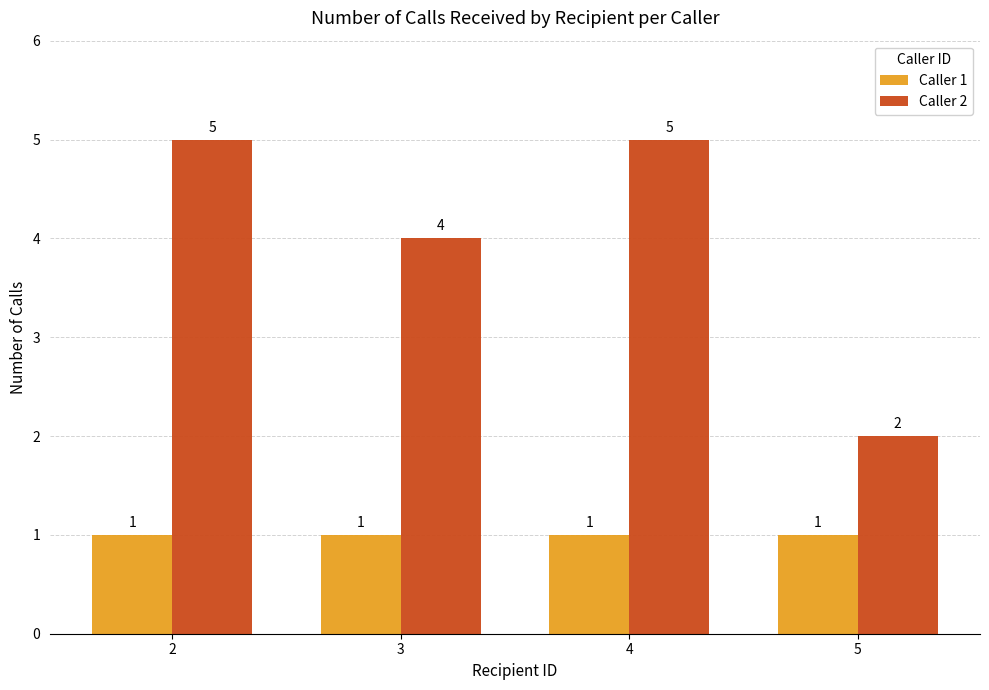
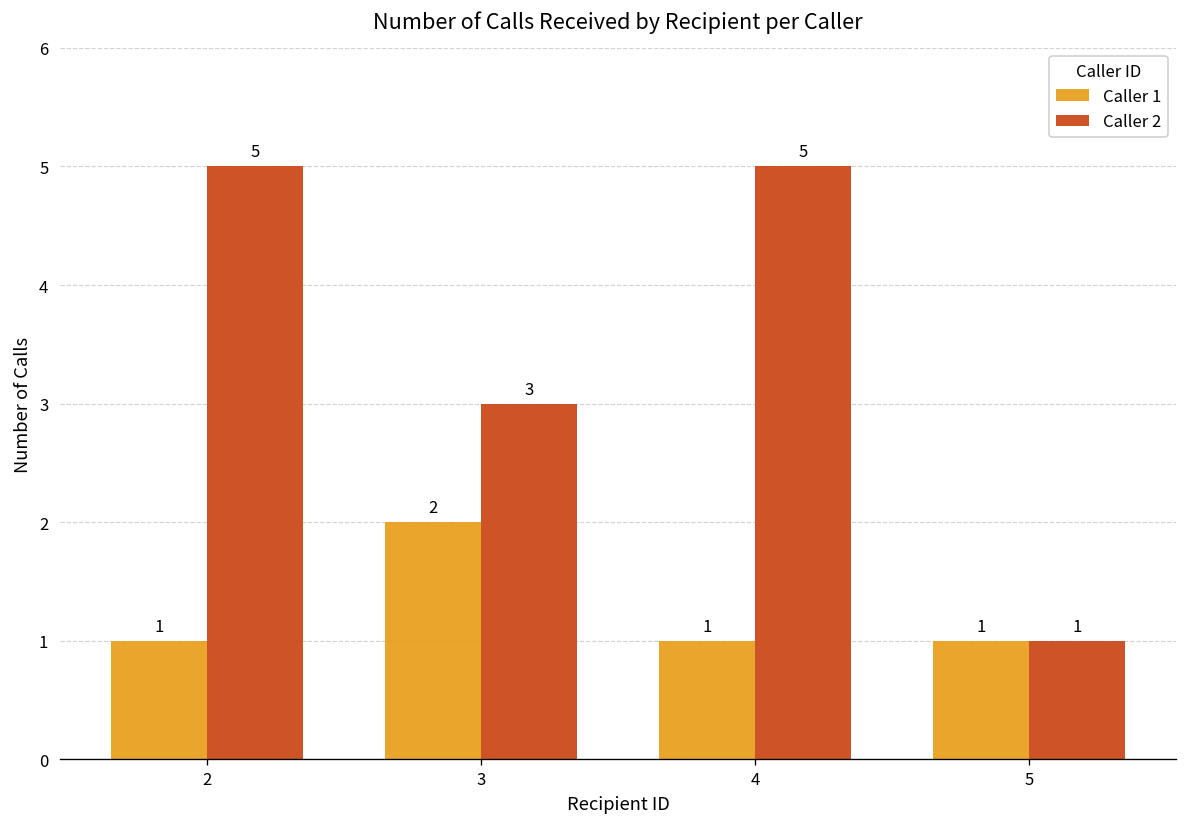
Caller 1, 3: 1 -> 2
Caller 2, 3: 4 -> 3
Caller 2, 5: 2 -> 1
